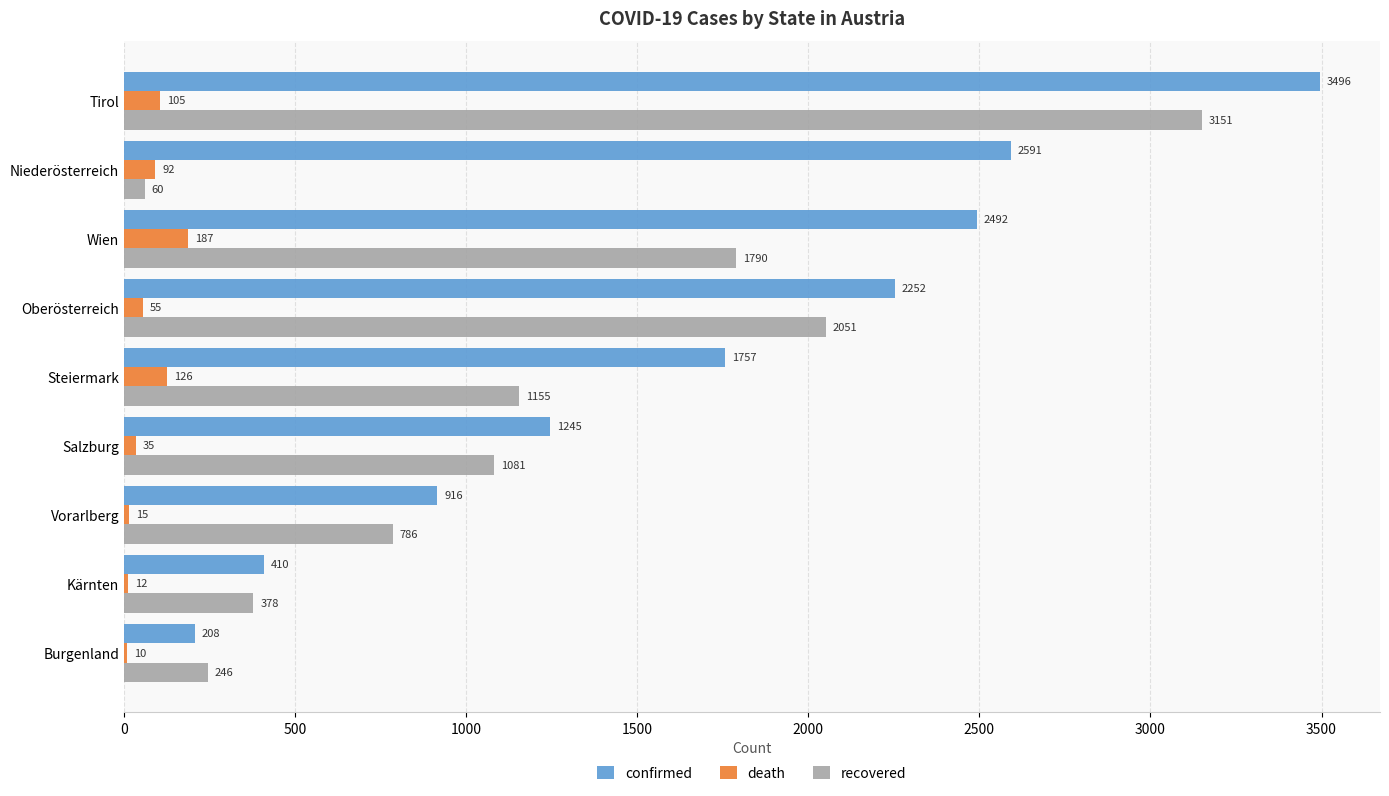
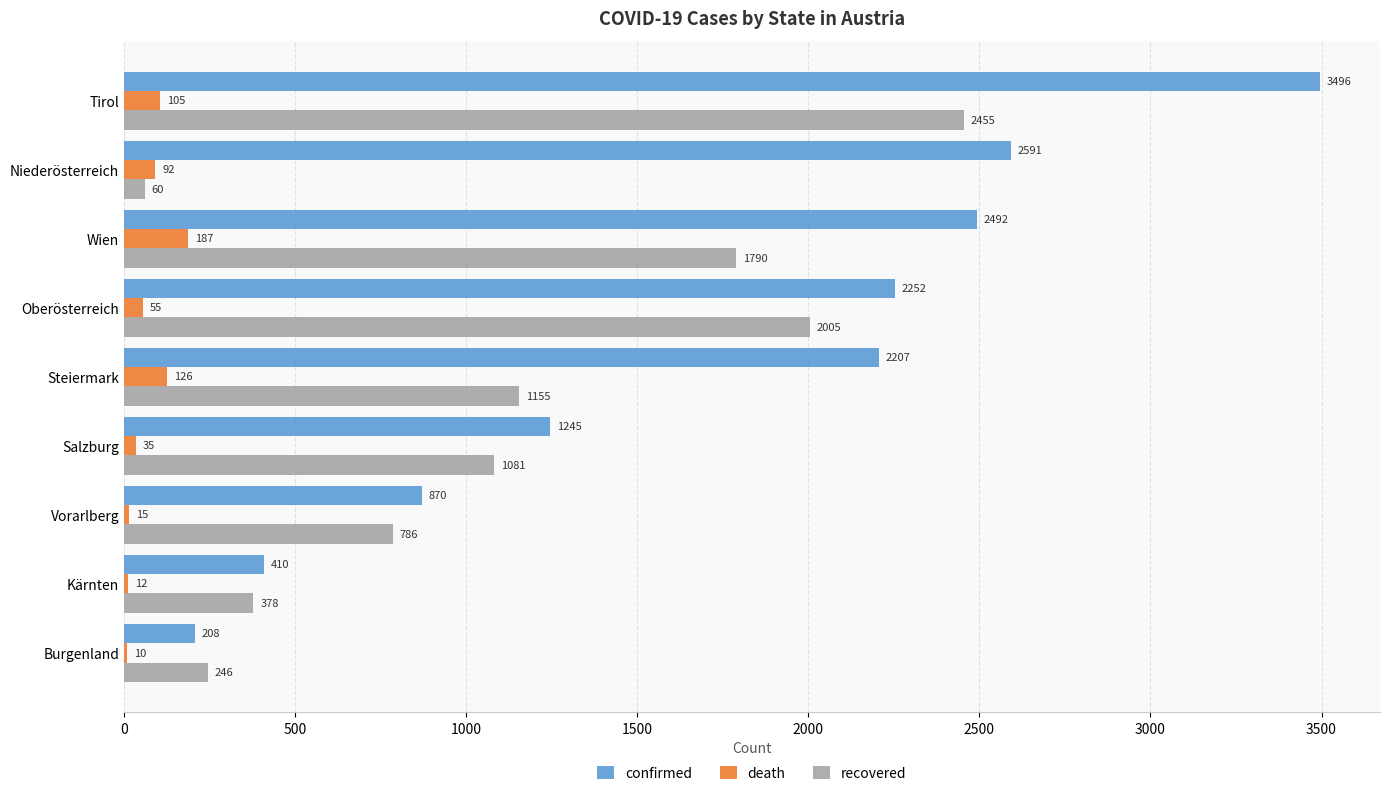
recovered, Tirol: 3151 -> 2455
recovered, Oberösterreich: 2051 -> 2005
confirmed, Steiermark: 1757 -> 2207
confirmed, Vorarlberg: 916 -> 870
